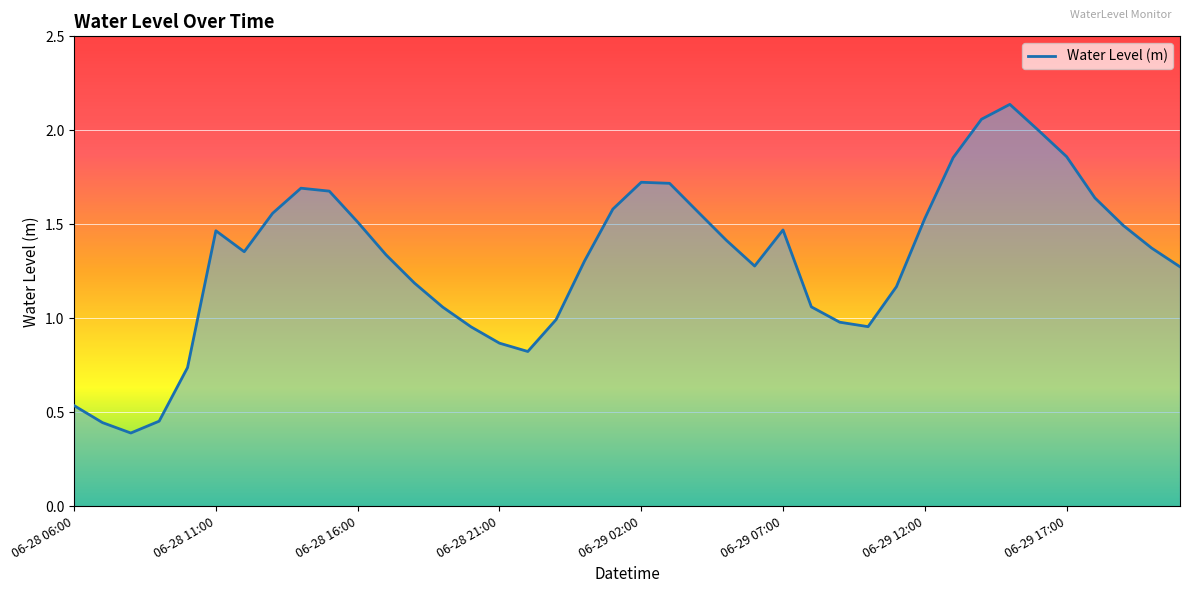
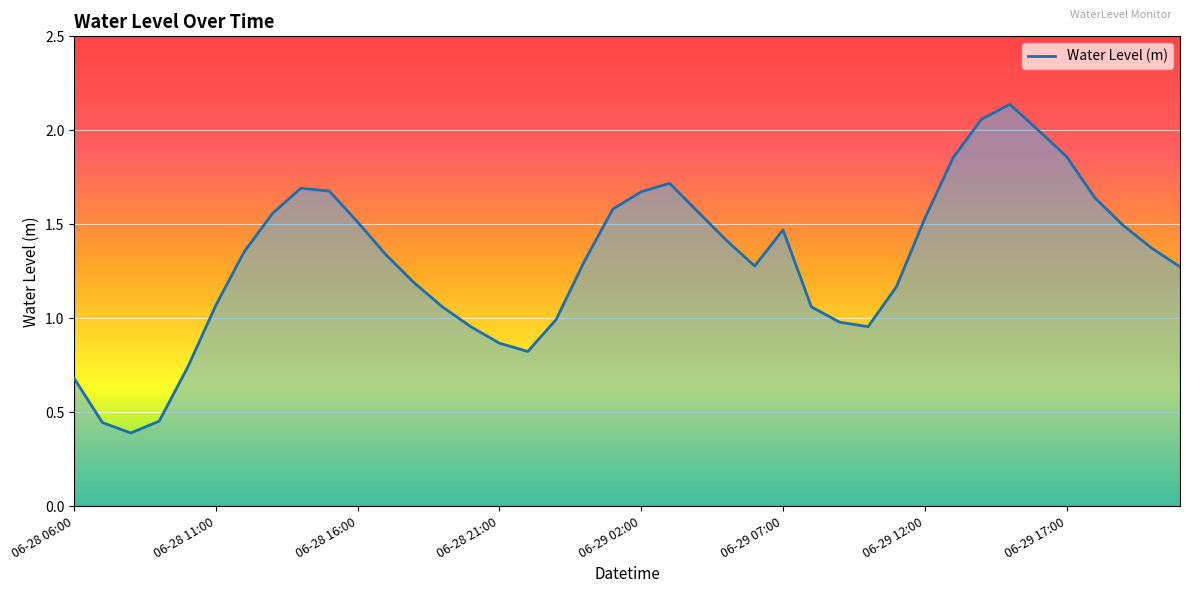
06-28 06:00: 0.54 -> 0.68
06-28 11:00: 1.47 -> 1.07
06-29 02:00: 1.72 -> 1.67
